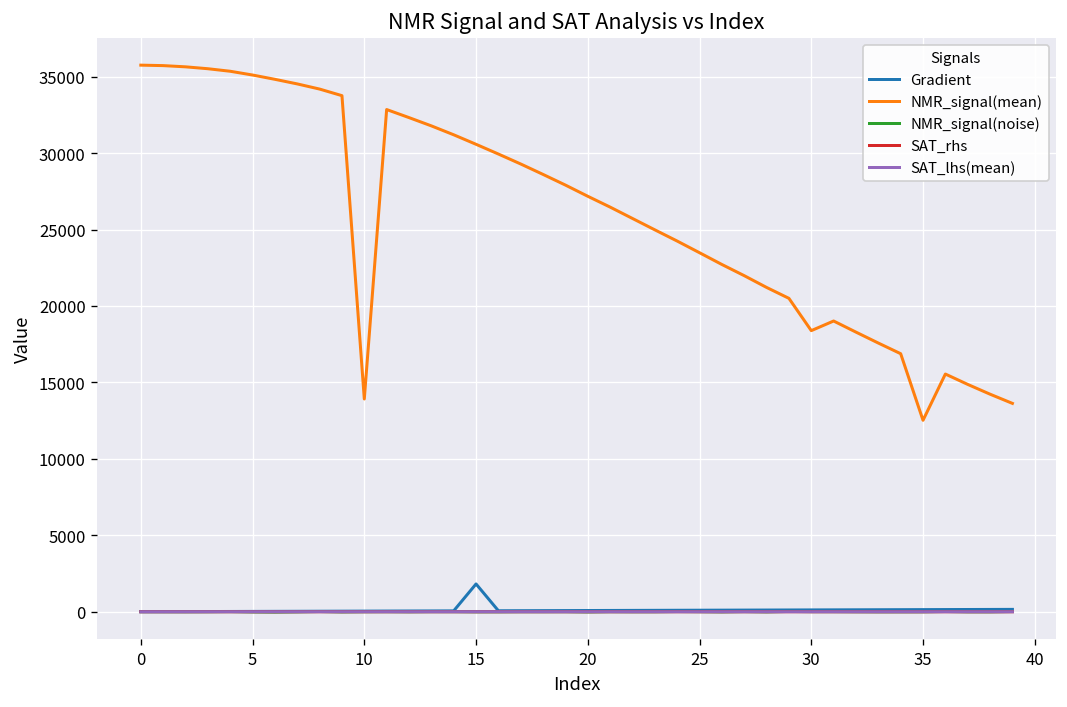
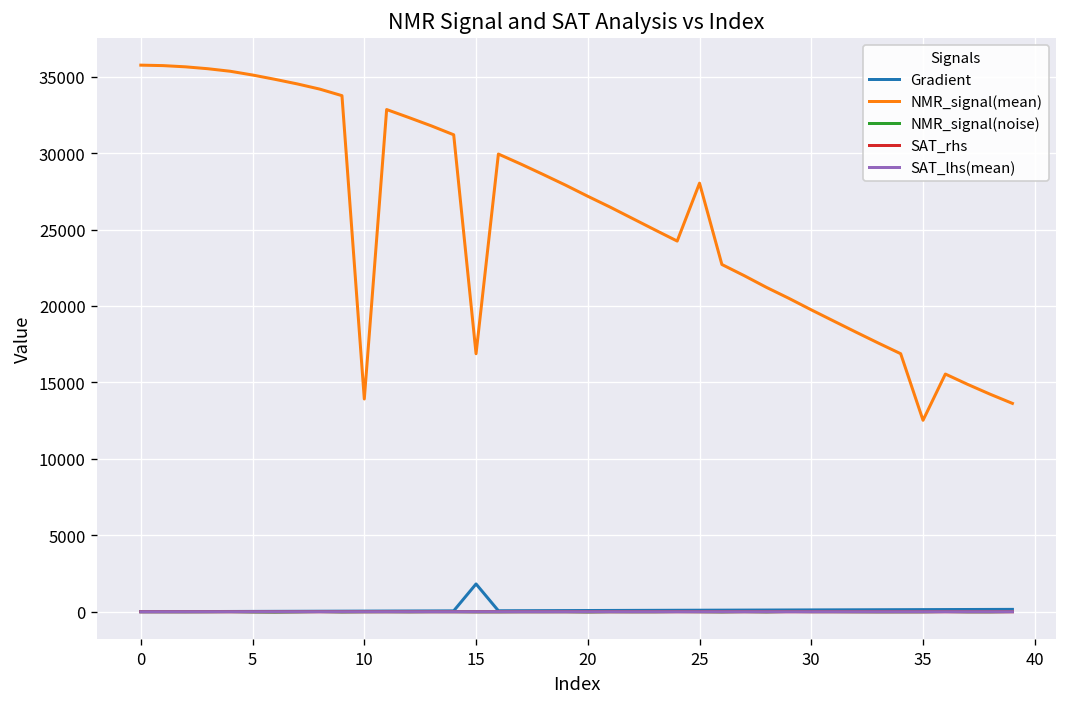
NMR_signal(mean), 15: 30600 -> 16900
NMR_signal(mean), 25: 23500 -> 28000
NMR_signal(mean), 30: 18400 -> 19700
